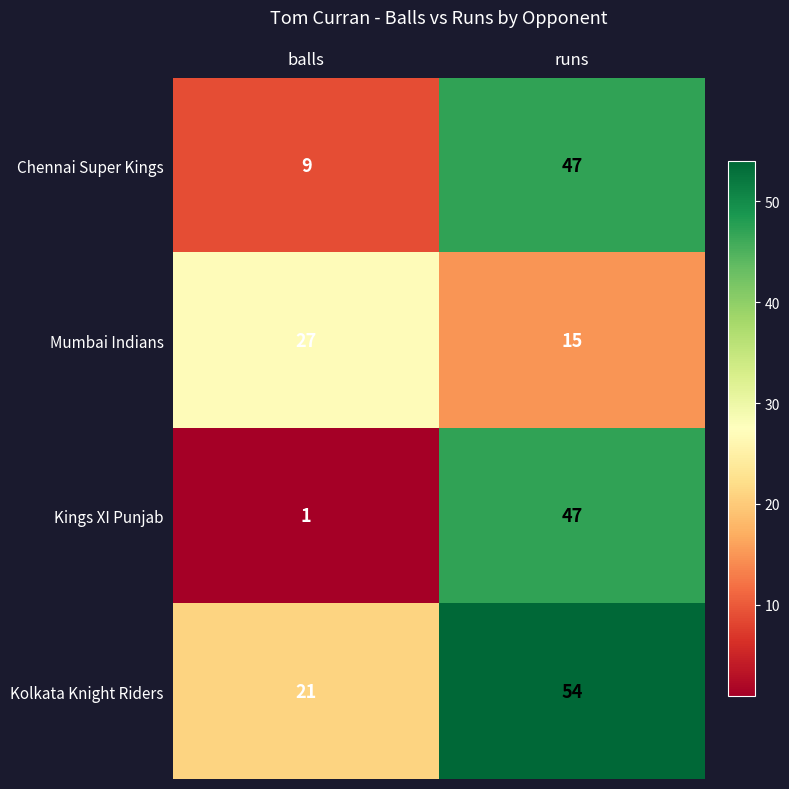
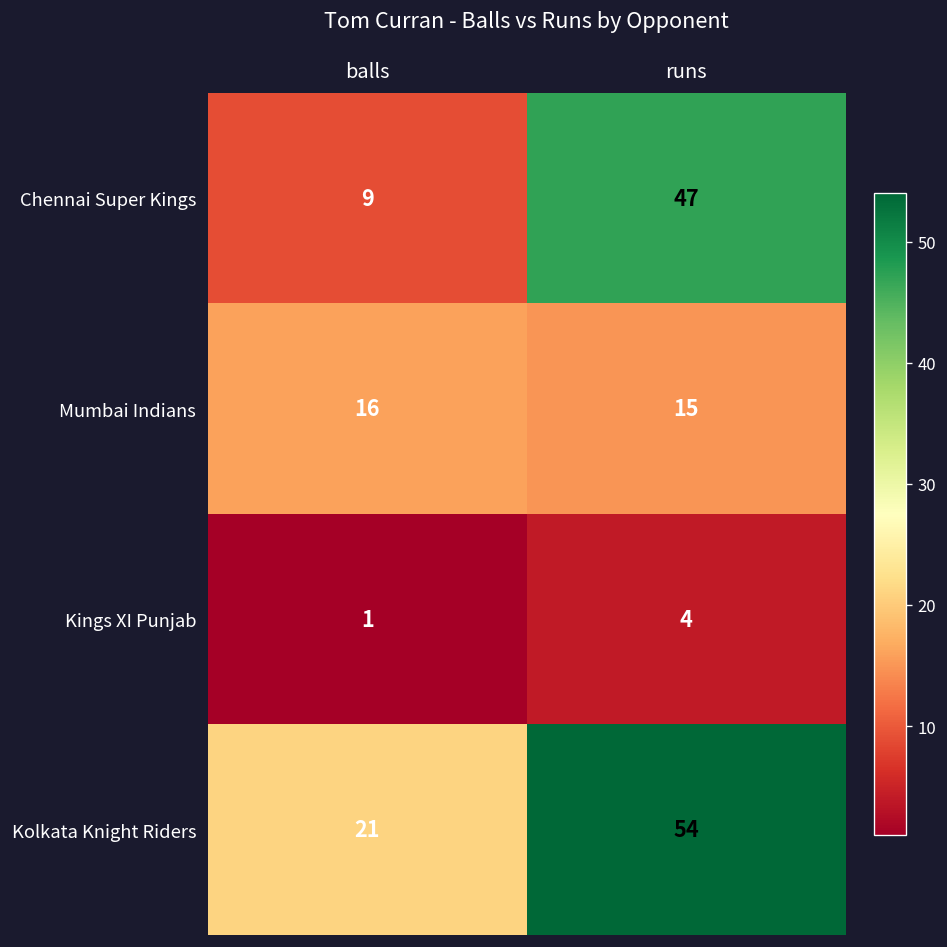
Mumbai Indians, balls: 27 -> 16
Kings XI Punjab, runs: 47 -> 4
